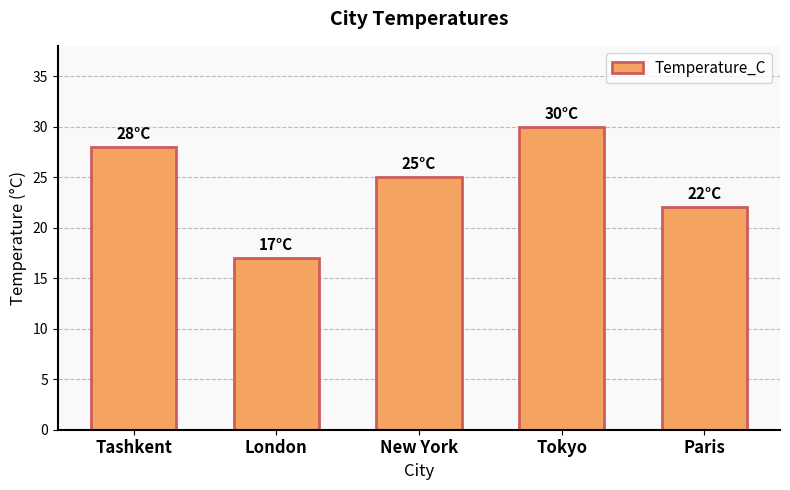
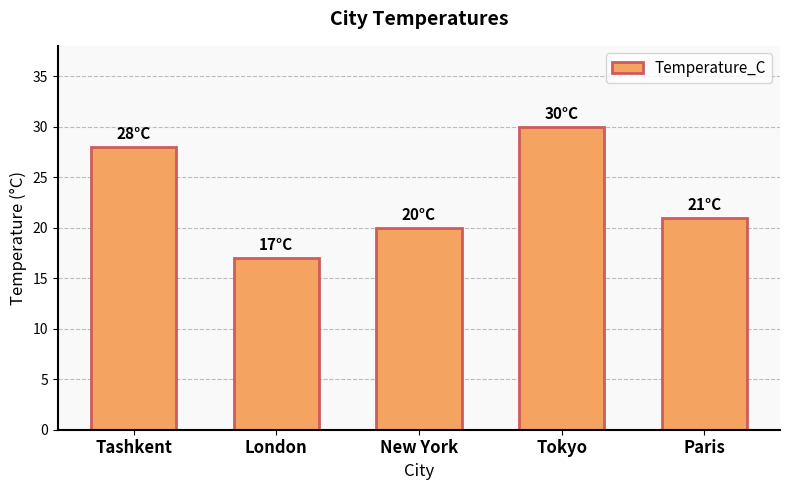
New York: 25°C -> 20°C
Paris: 22°C -> 21°C
